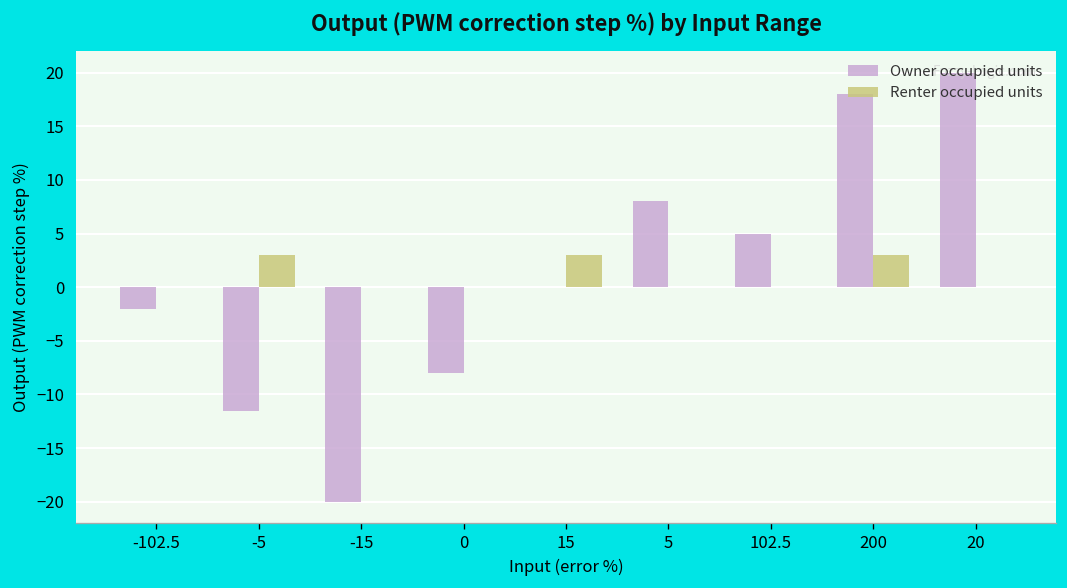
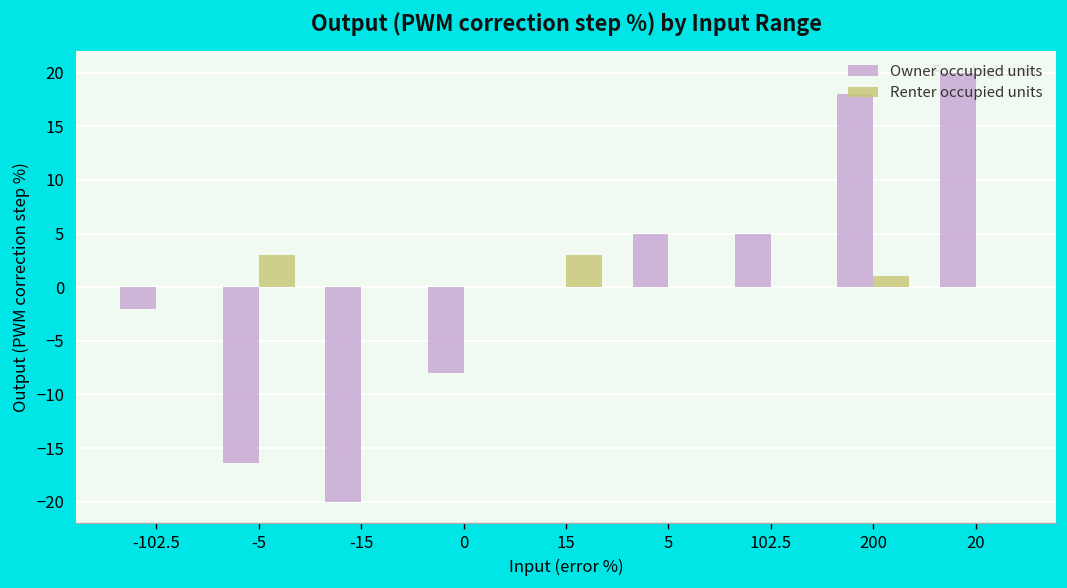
Owner occupied units, -5: -12 -> -16
Owner occupied units, 5: 8 -> 5
Renter occupied units, 200: 3 -> 1
